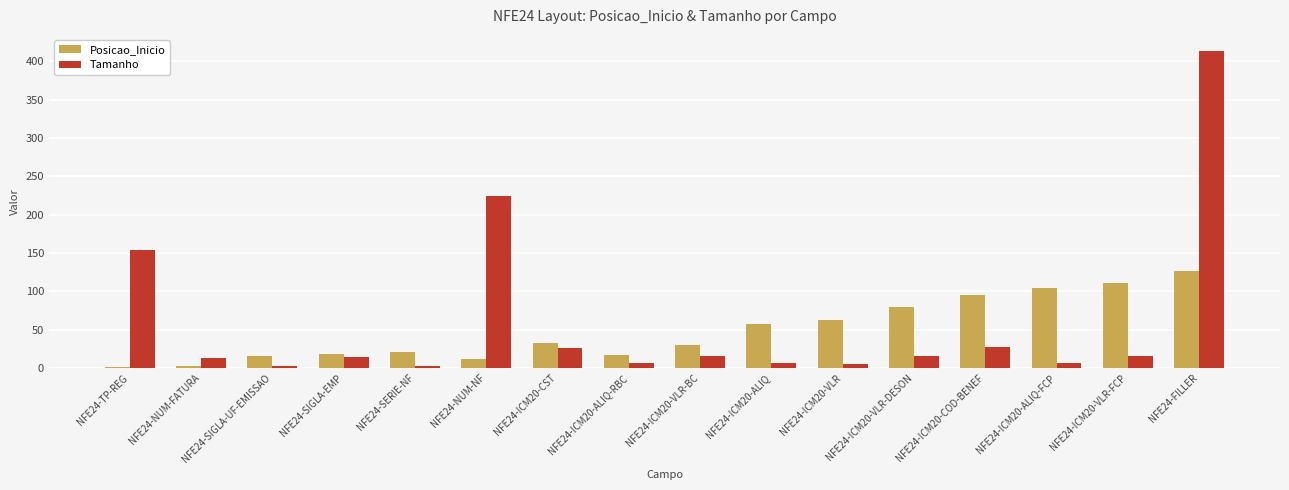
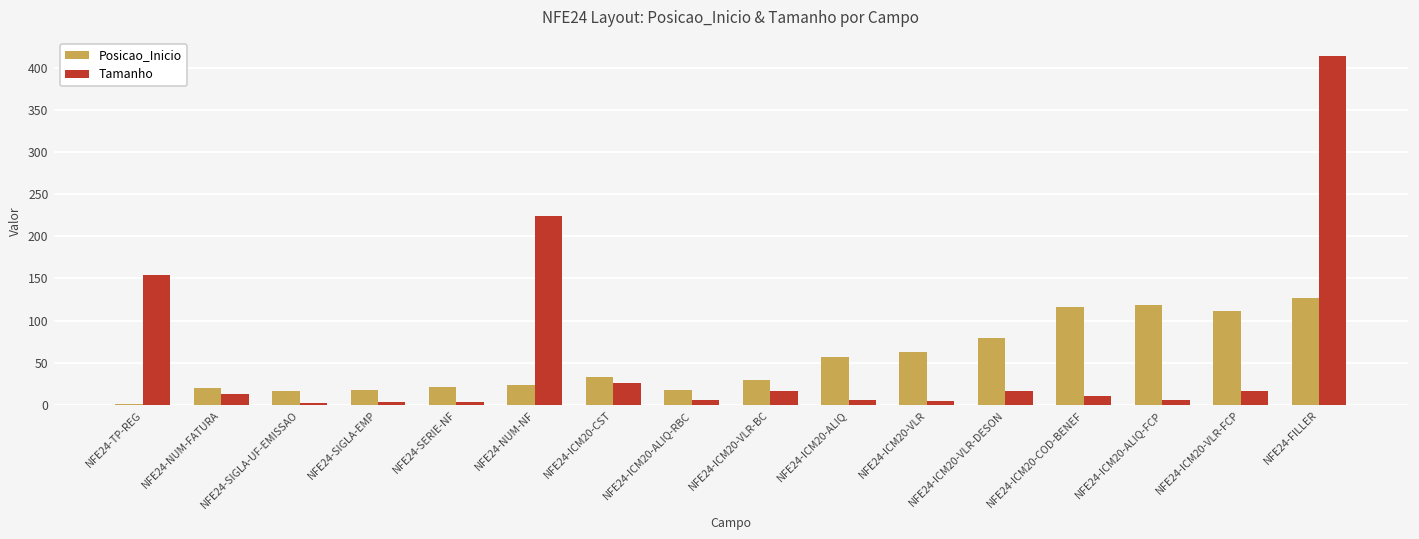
Posicao_Inicio, NFE24-NUM-FATURA: 0 -> 20
Tamanho, NFE24-SIGLA-EMP: 10 -> 0
Posicao_Inicio, NFE24-NUM-NF: 10 -> 20
Posicao_Inicio, NFE24-ICM20-COD-BENEF: 100 -> 120
Tamanho, NFE24-ICM20-COD-BENEF: 30 -> 10
Posicao_Inicio, NFE24-ICM20-ALIQ-FCP: 110 -> 120
